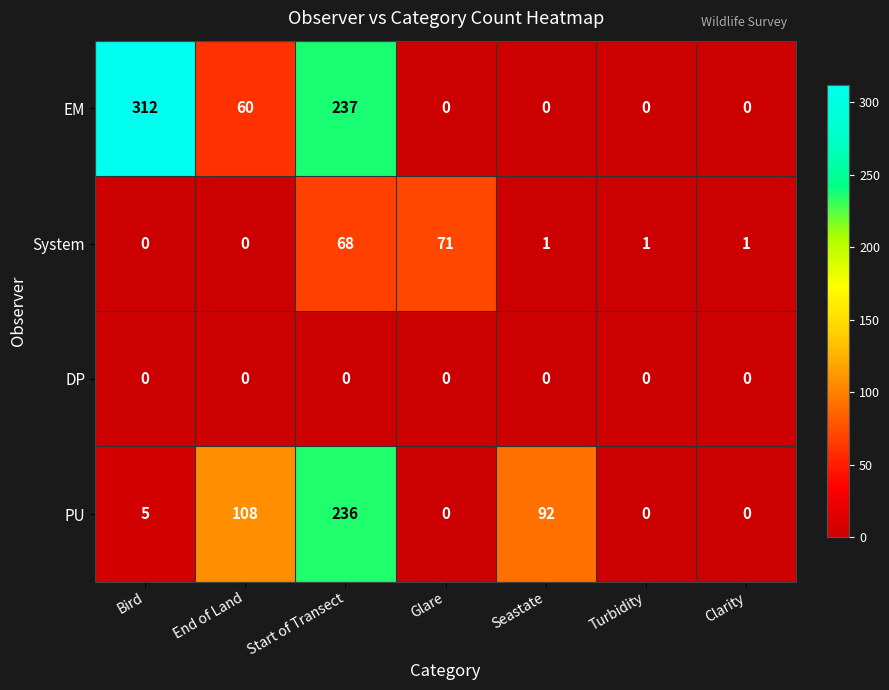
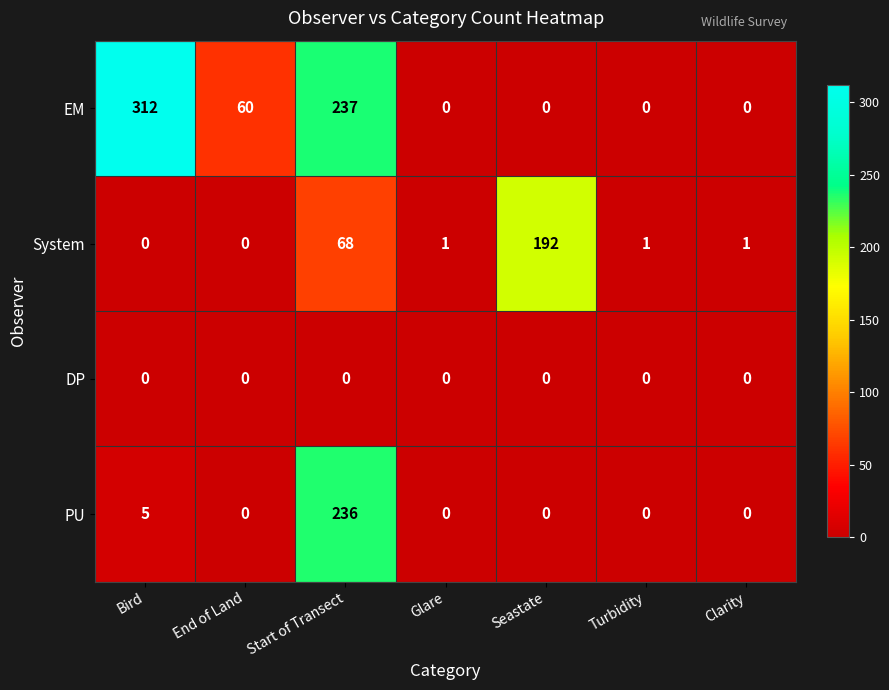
System, Glare: 71 -> 1
System, Seastate: 1 -> 192
PU, End of Land: 108 -> 0
PU, Seastate: 92 -> 0
